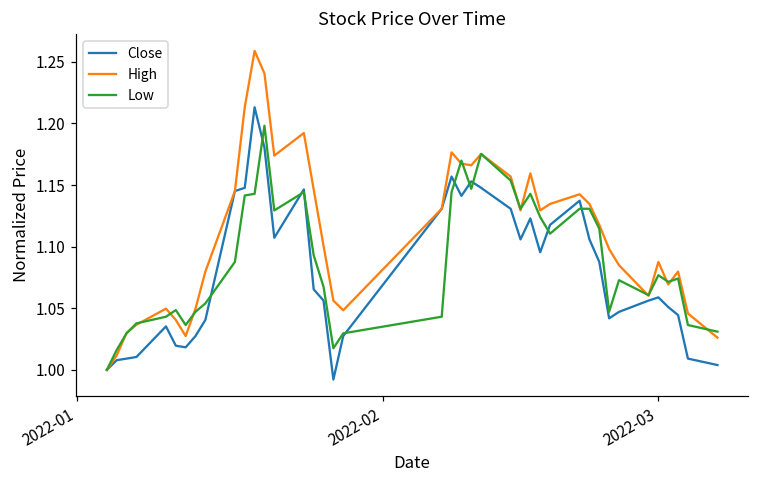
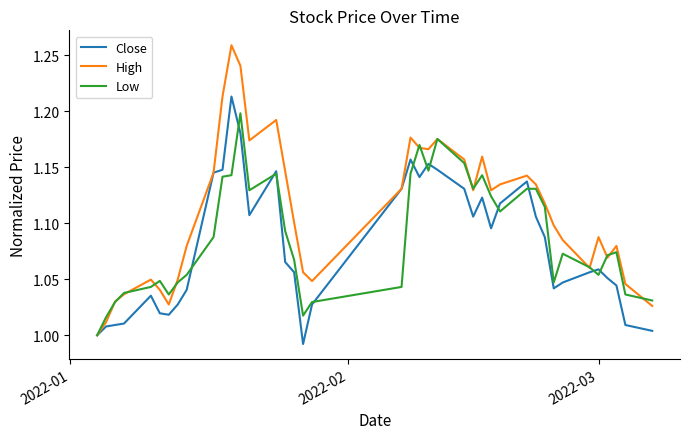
Low, 2022-03: 1.077 -> 1.054
